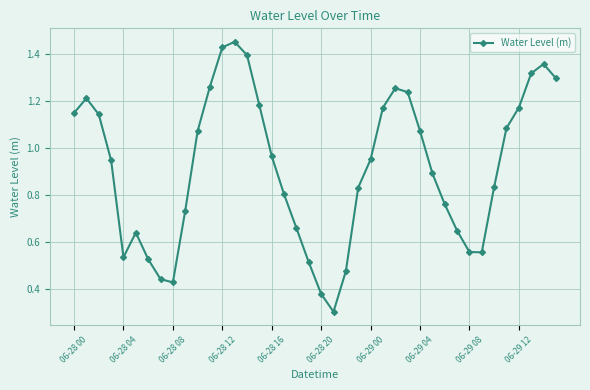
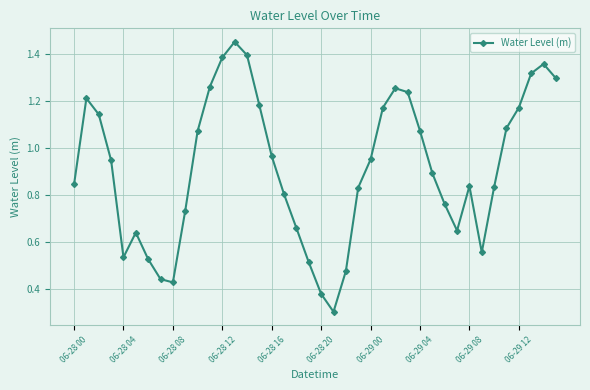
06-28 00: 1.15 -> 0.84
06-28 12: 1.43 -> 1.38
06-29 08: 0.56 -> 0.84
